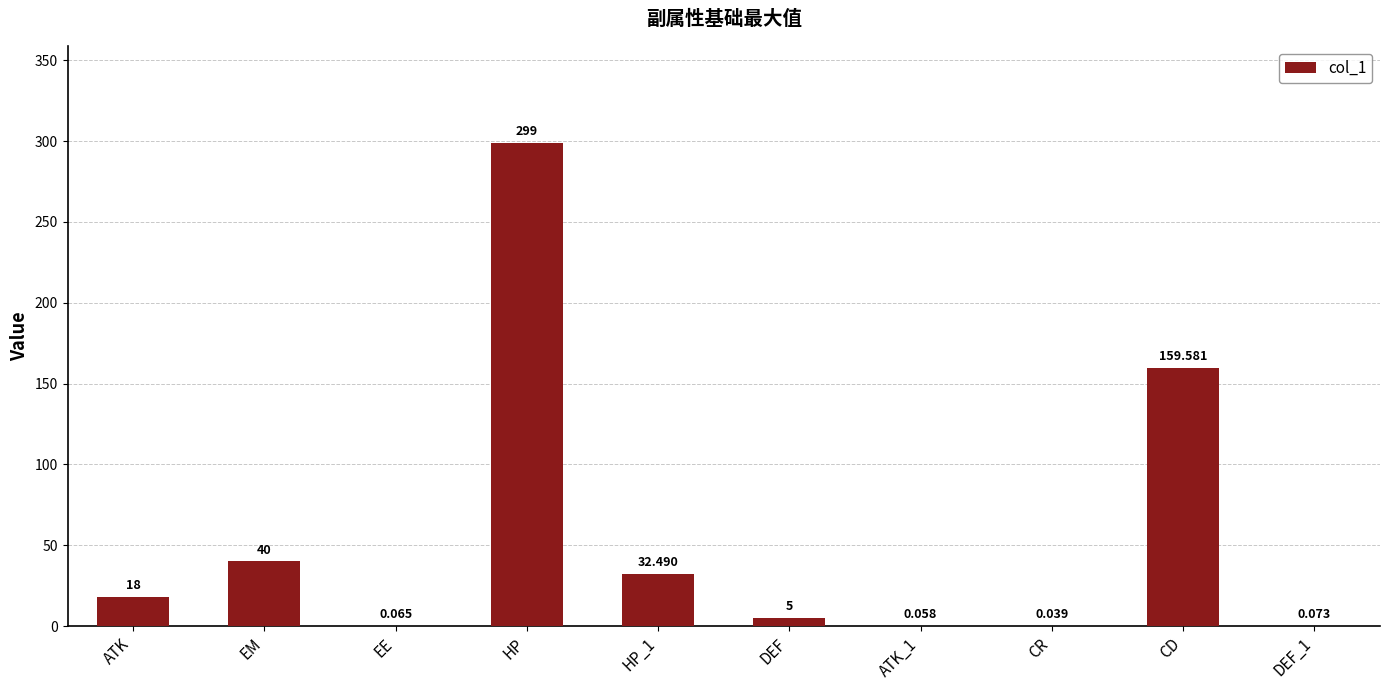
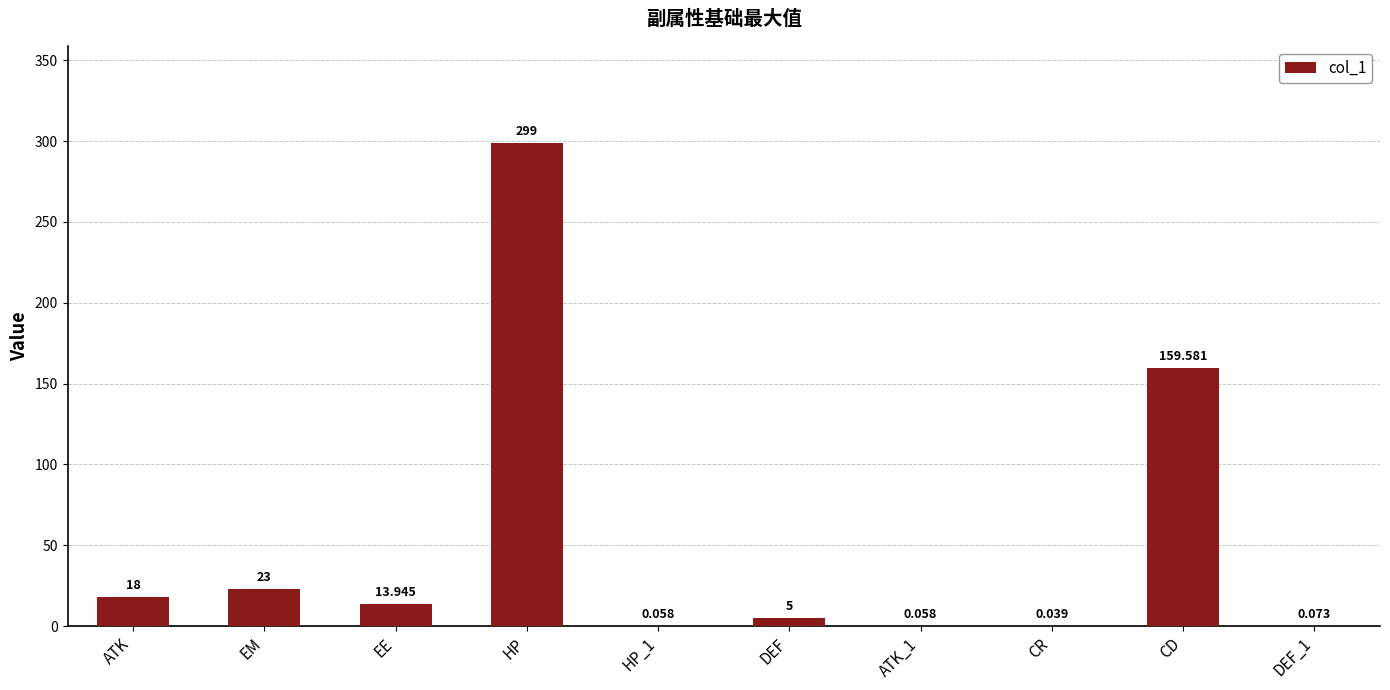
EM: 40 -> 23
EE: 0.065 -> 13.945
HP_1: 32.490 -> 0.058
